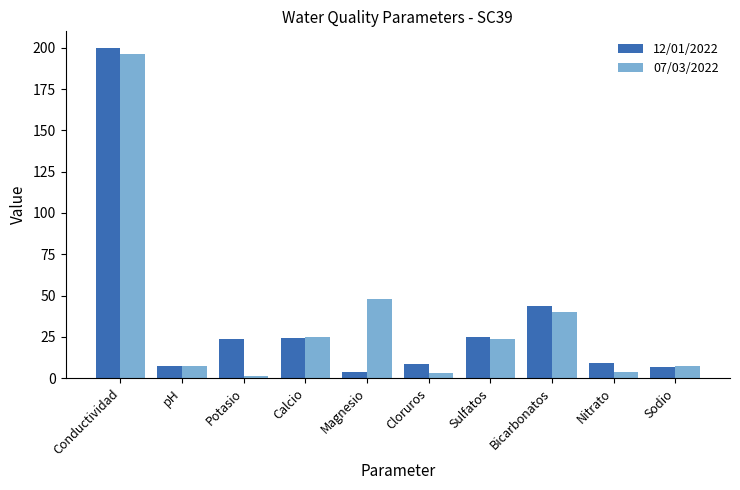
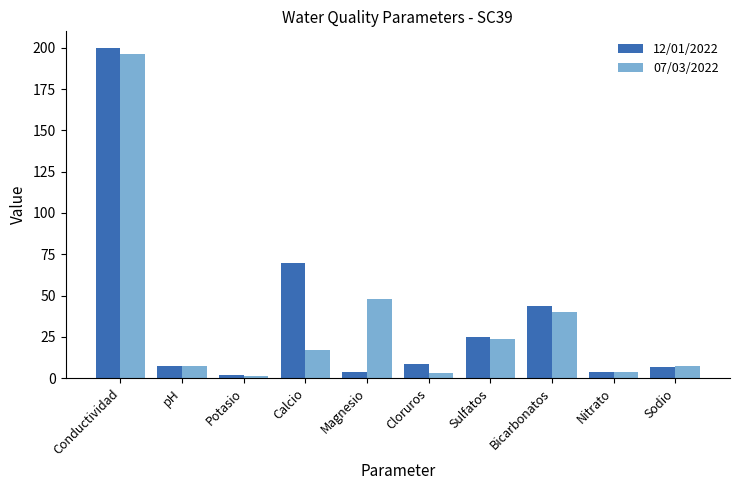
12/01/2022, Potasio: 24 -> 2
12/01/2022, Calcio: 24 -> 70
07/03/2022, Calcio: 25 -> 17
12/01/2022, Nitrato: 9 -> 4
